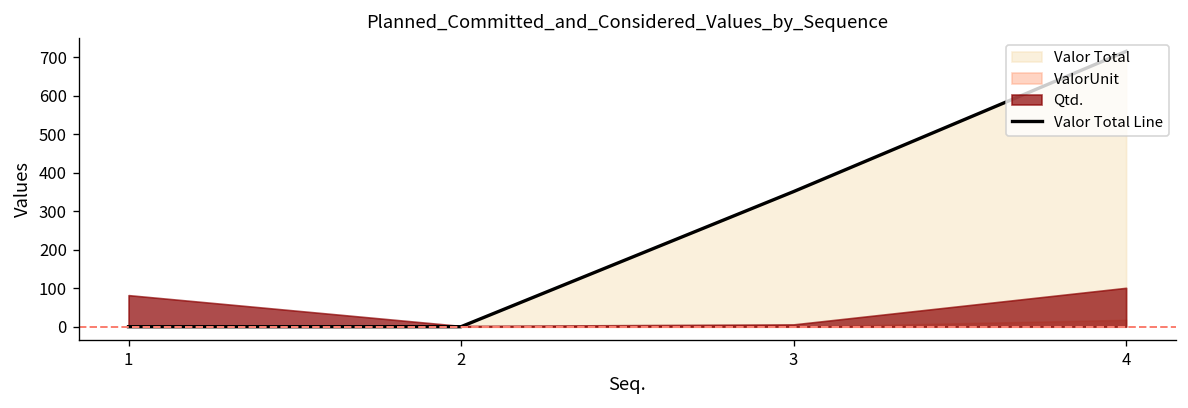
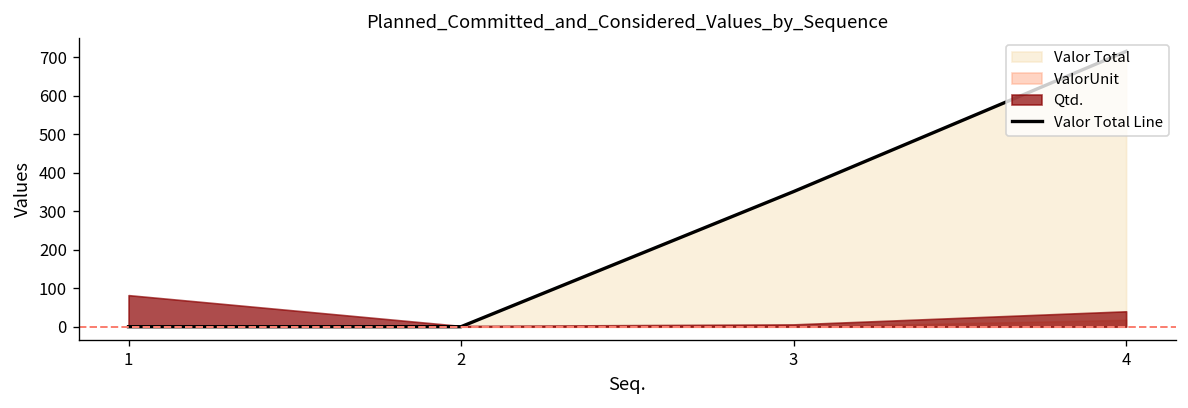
Qtd., 4: 100 -> 40
